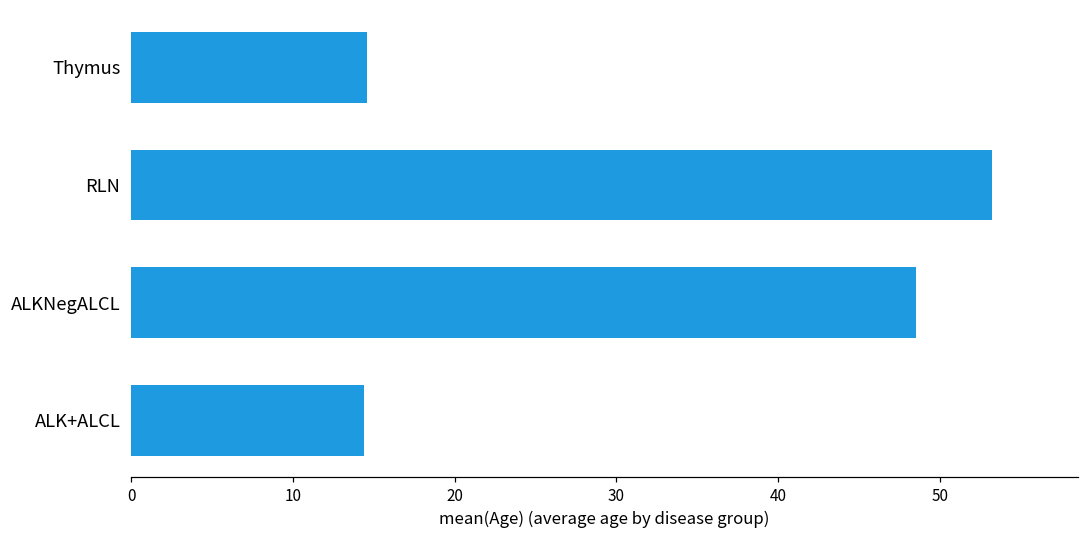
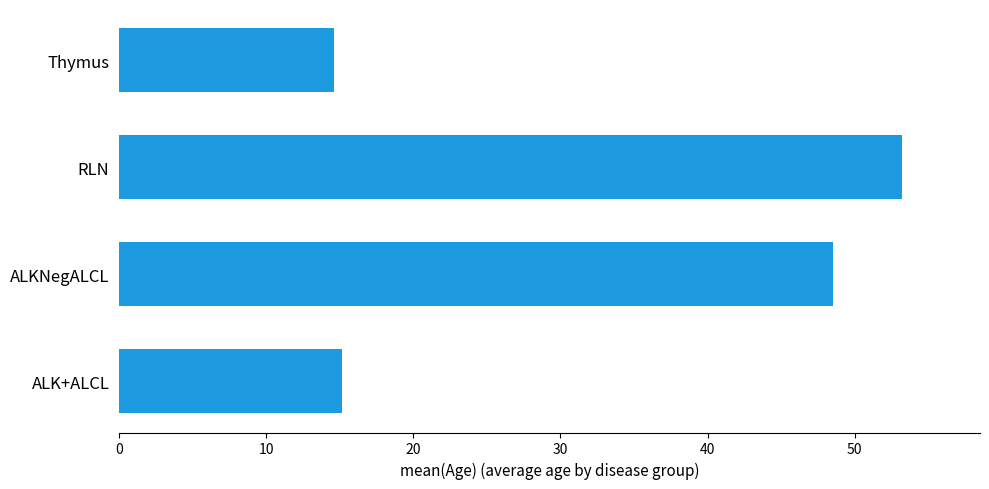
ALK+ALCL: 14.4 -> 15.1
